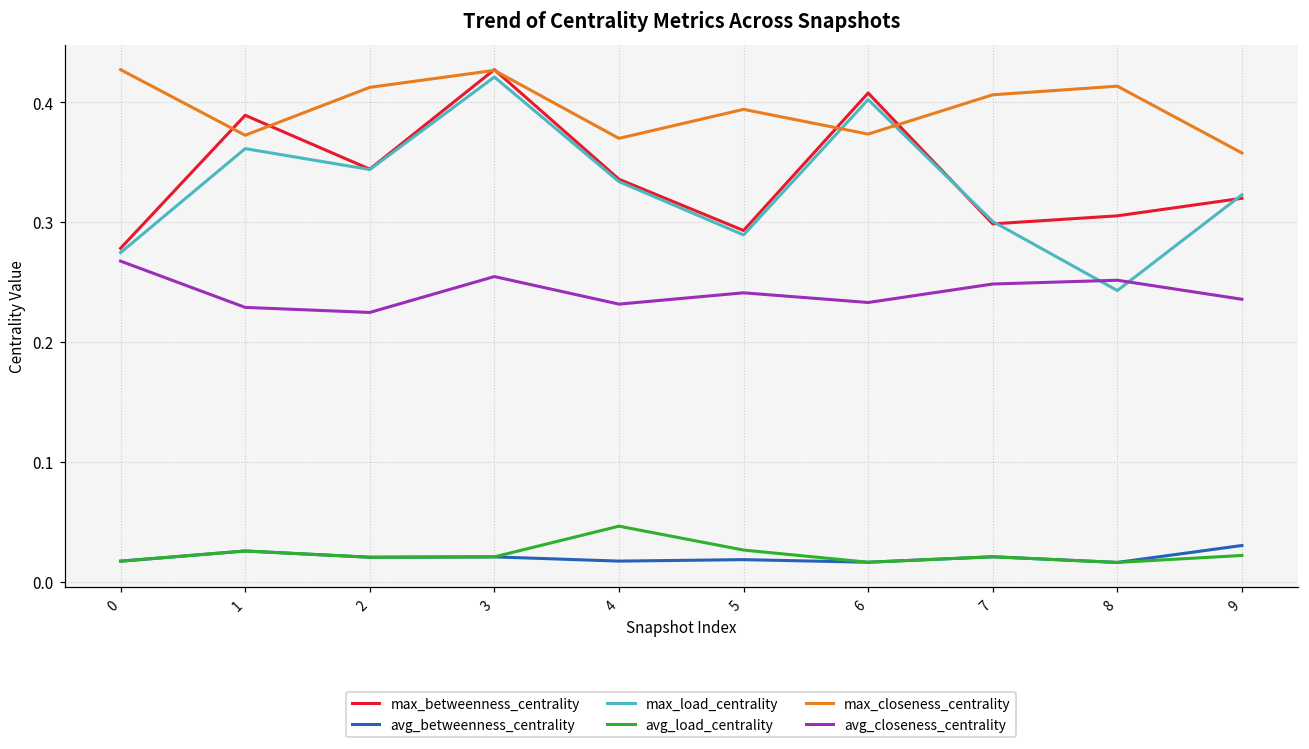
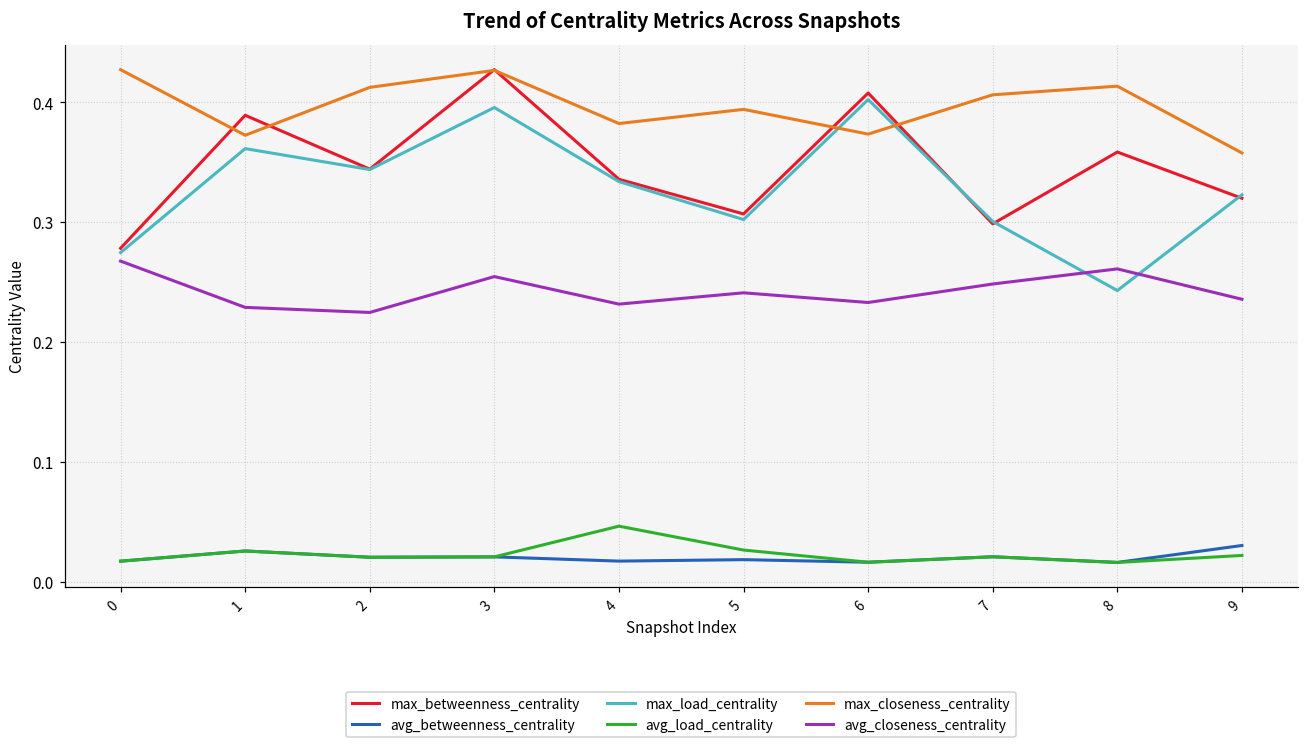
max_load_centrality, 3: 0.421 -> 0.396
max_closeness_centrality, 4: 0.370 -> 0.382
max_betweenness_centrality, 5: 0.293 -> 0.307
max_load_centrality, 5: 0.289 -> 0.302
max_betweenness_centrality, 8: 0.305 -> 0.358
avg_closeness_centrality, 8: 0.251 -> 0.261
